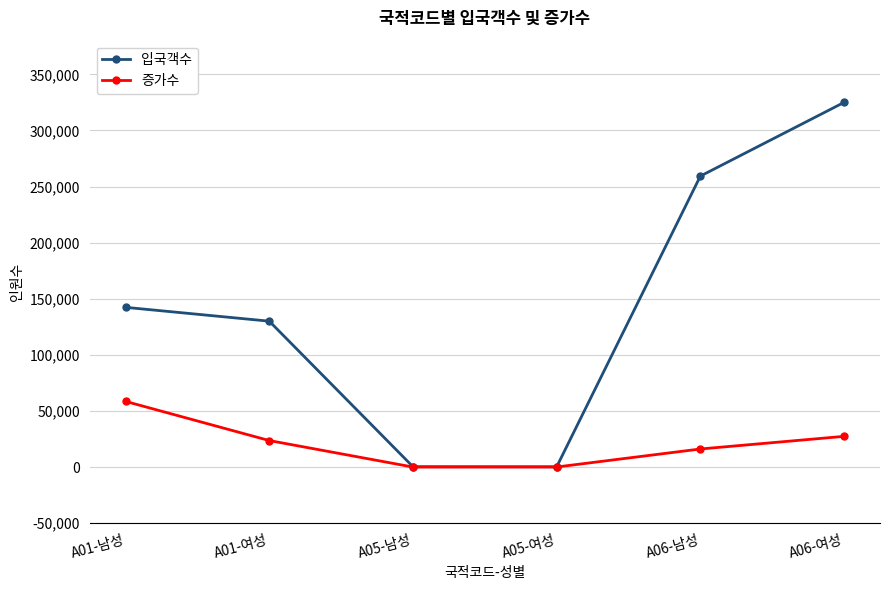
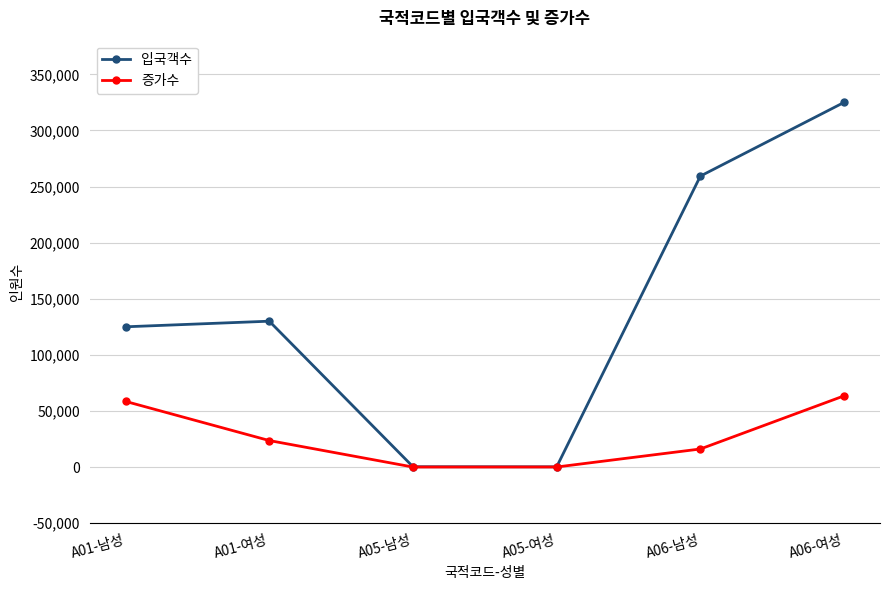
입국객수, A01-남성: 142,000 -> 125,000
증가수, A06-여성: 27,000 -> 63,000
